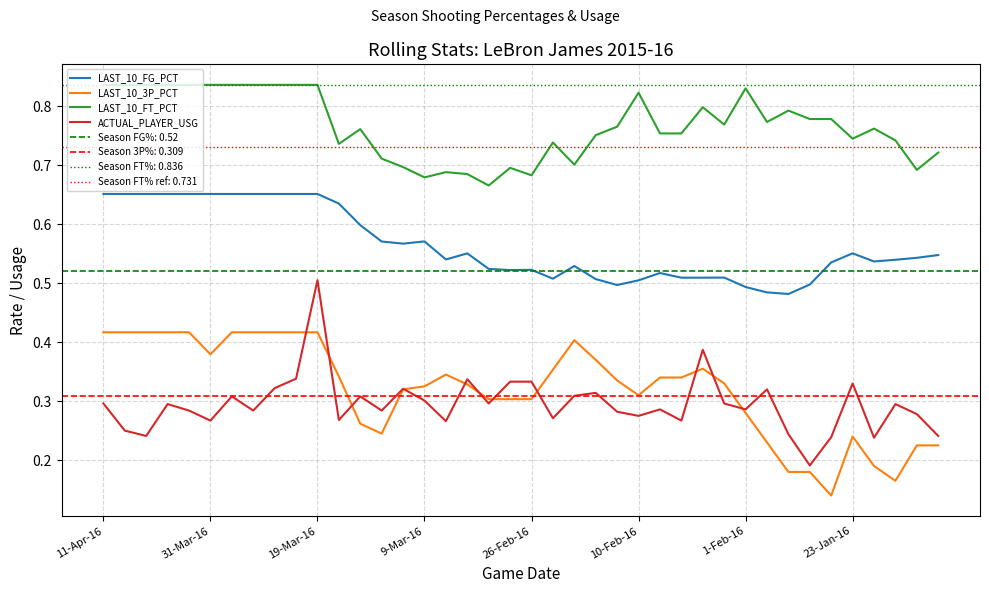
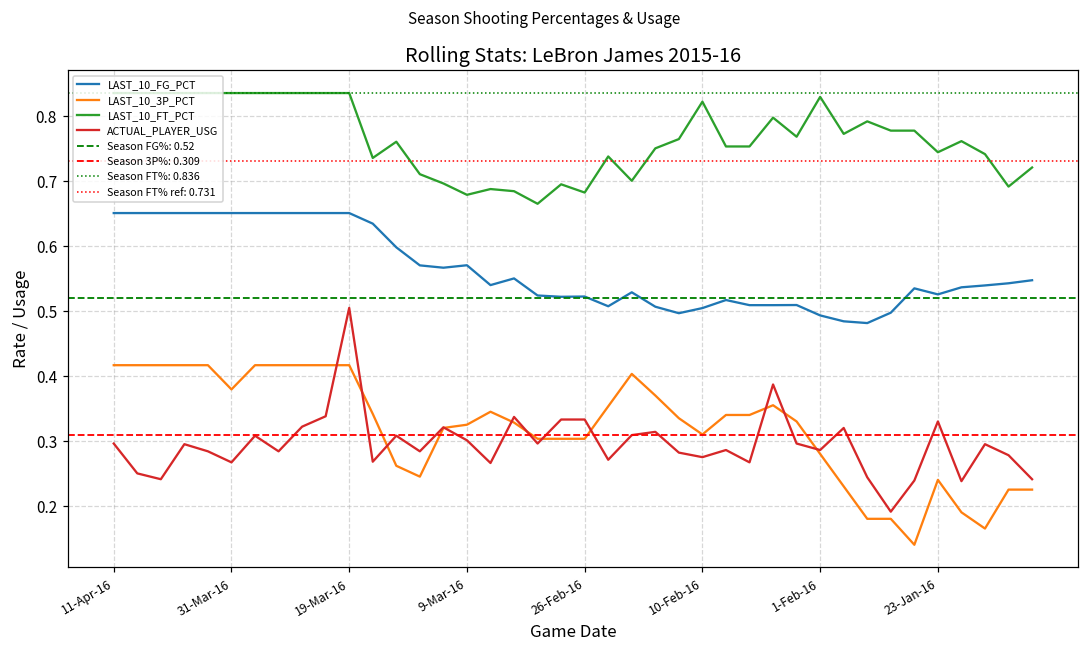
LAST_10_FG_PCT, 23-Jan-16: 0.55 -> 0.53
